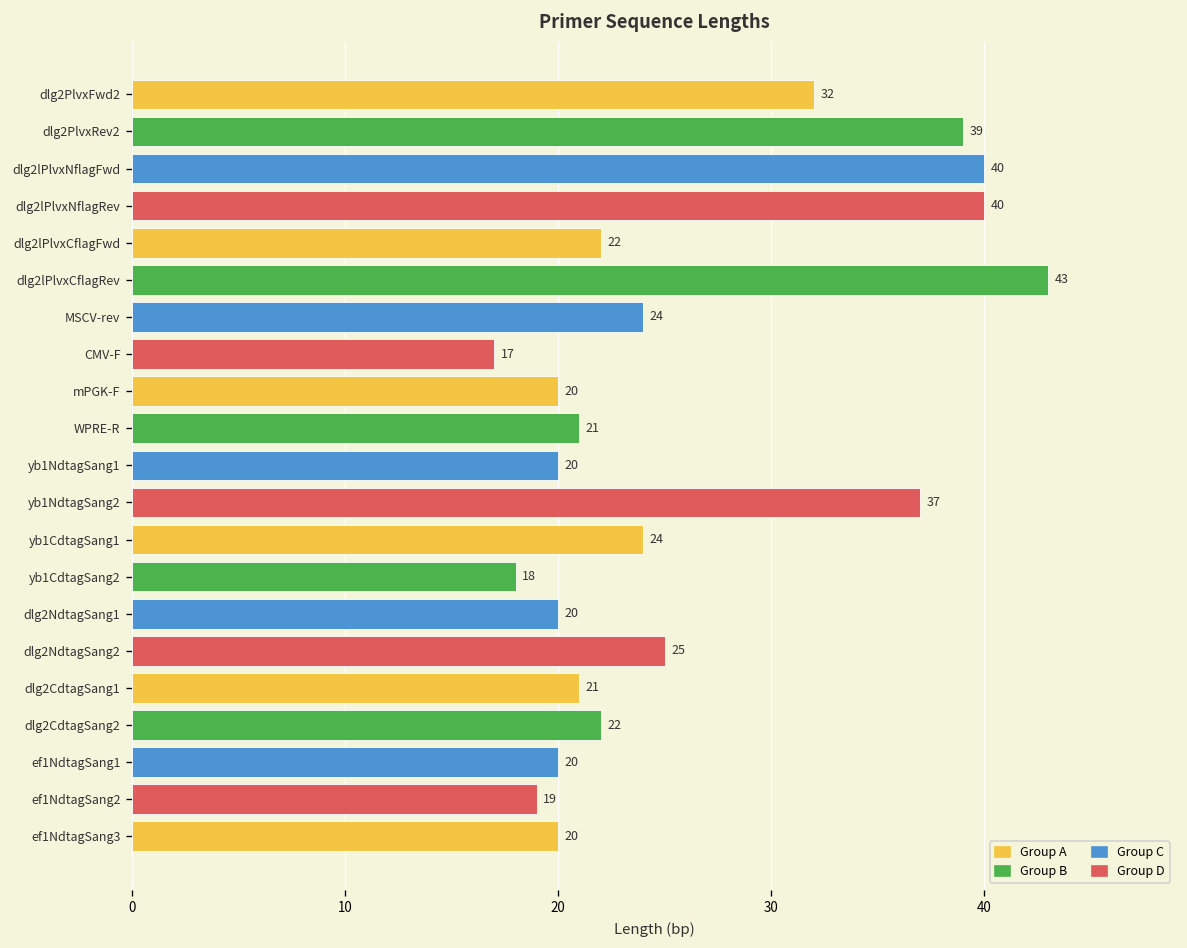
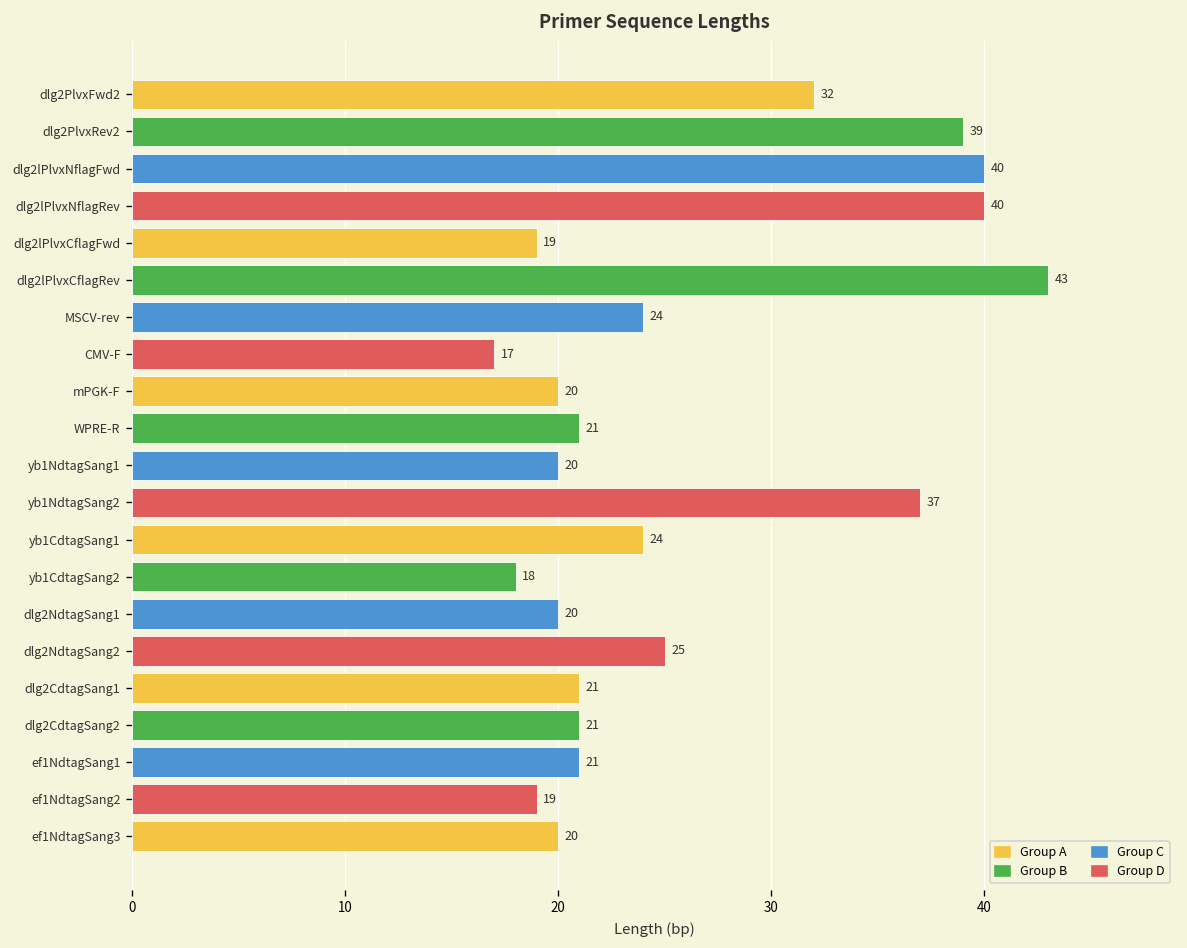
dlg2lPlvxCflagFwd: 22 -> 19
dlg2CdtagSang2: 22 -> 21
ef1NdtagSang1: 20 -> 21
